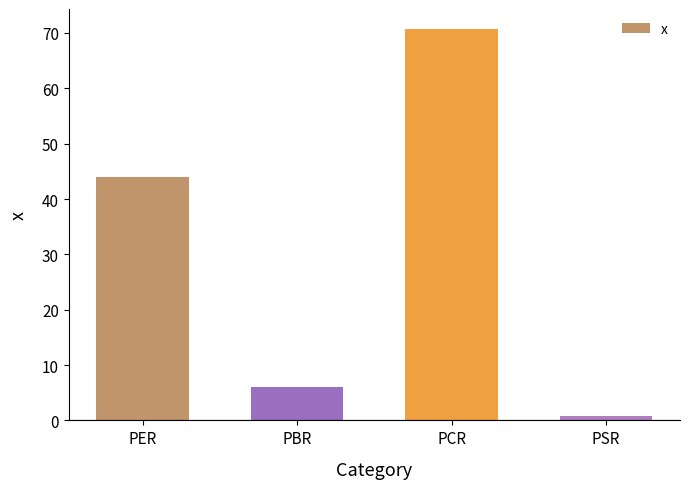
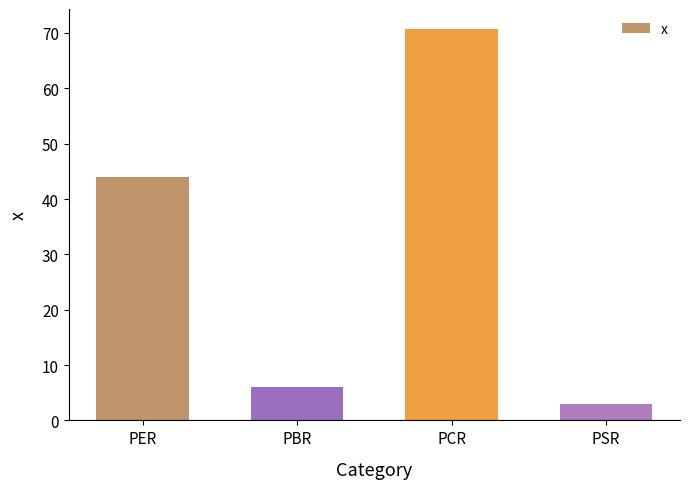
PSR: 1 -> 3
